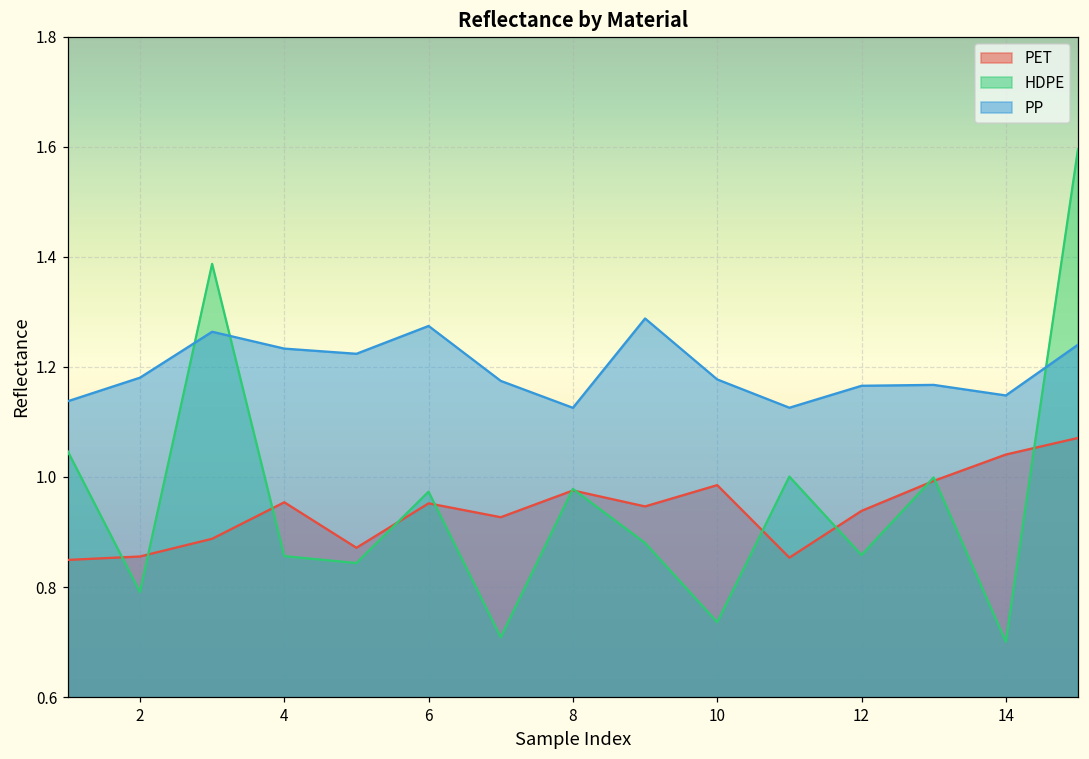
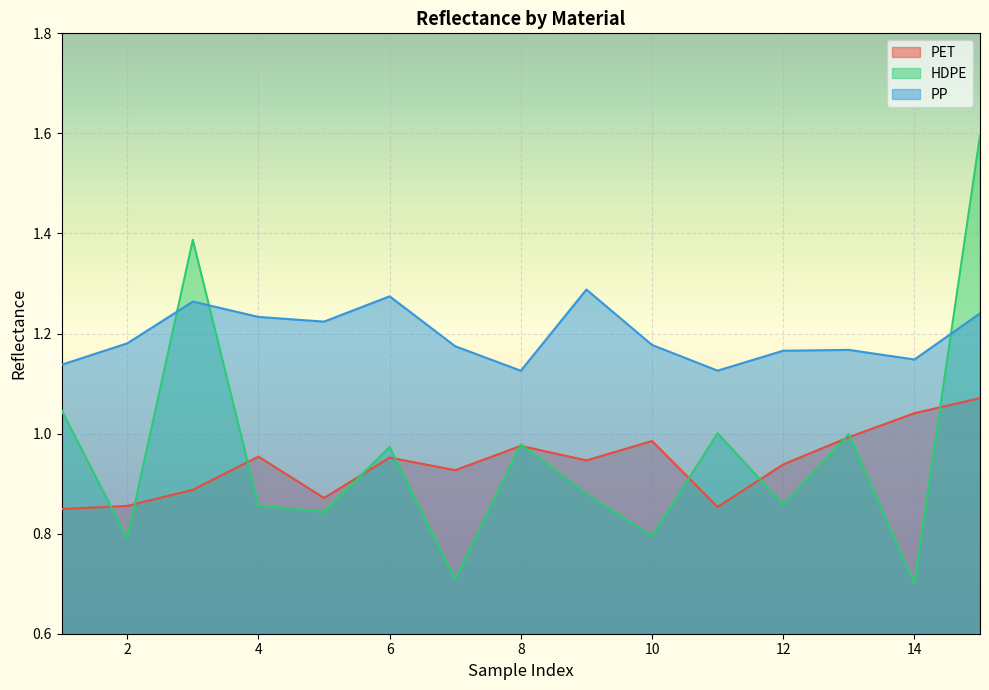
HDPE, 10: 0.74 -> 0.80
